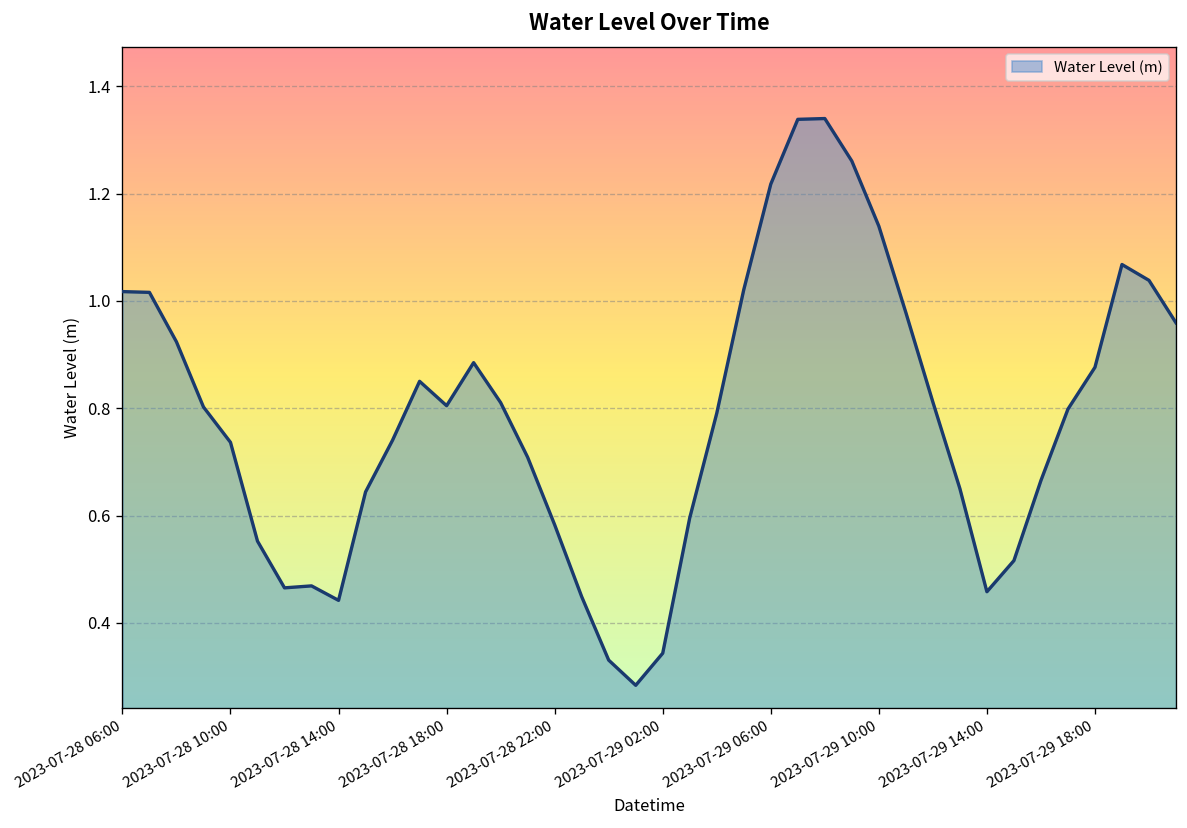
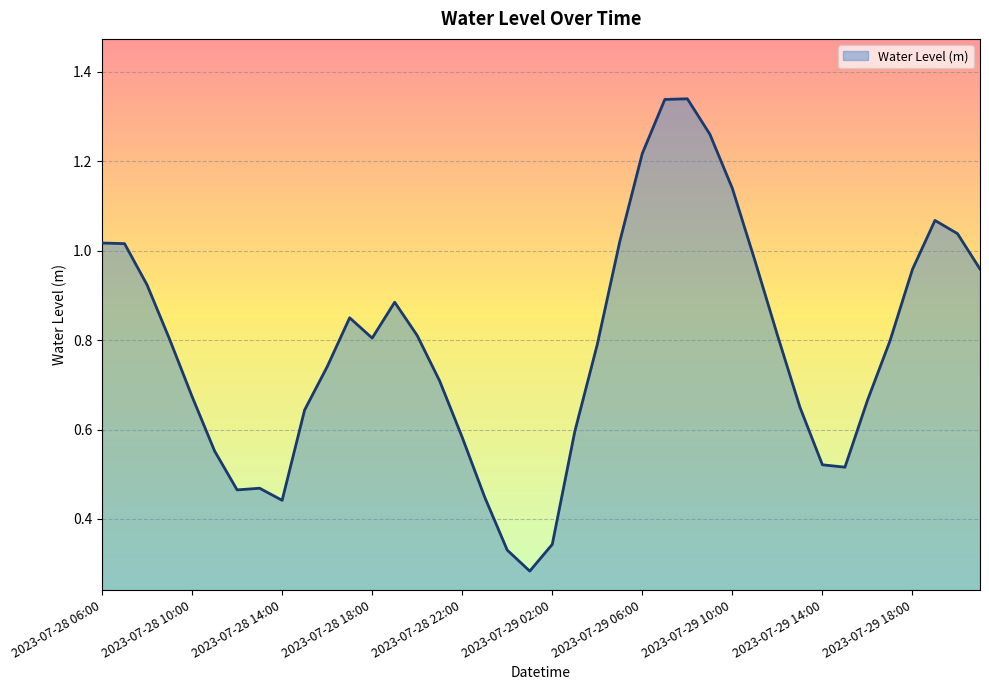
2023-07-28 10:00: 0.74 -> 0.67
2023-07-29 14:00: 0.46 -> 0.52
2023-07-29 18:00: 0.88 -> 0.96
